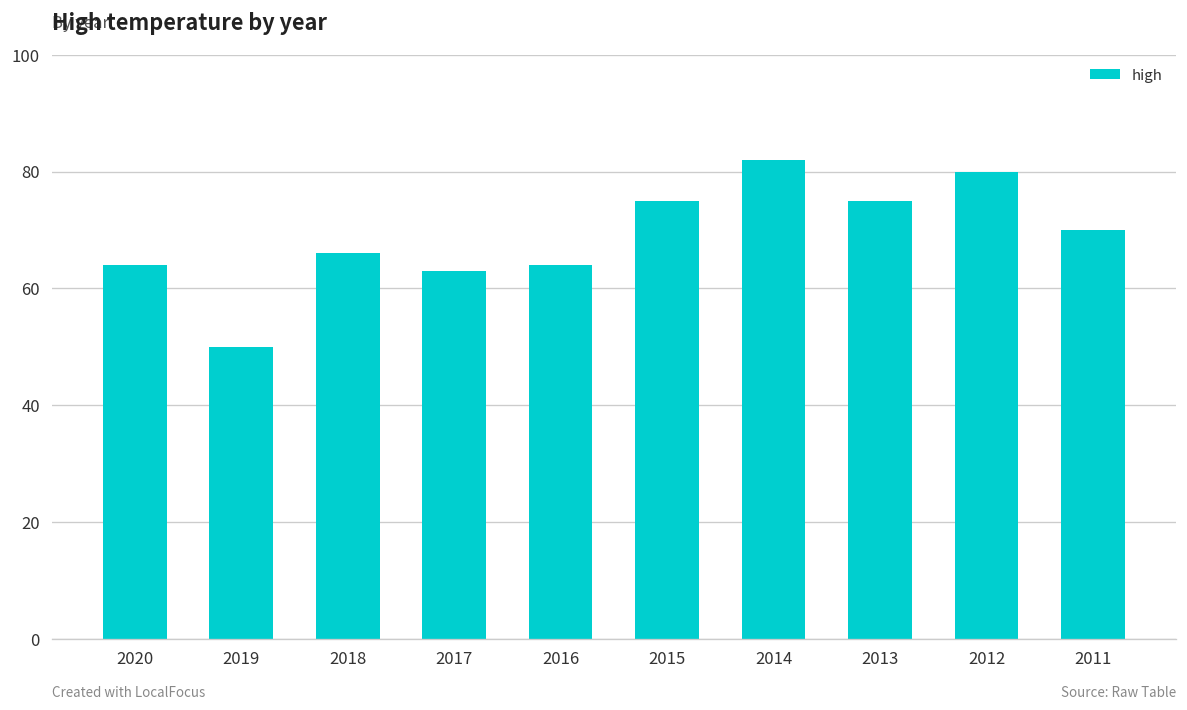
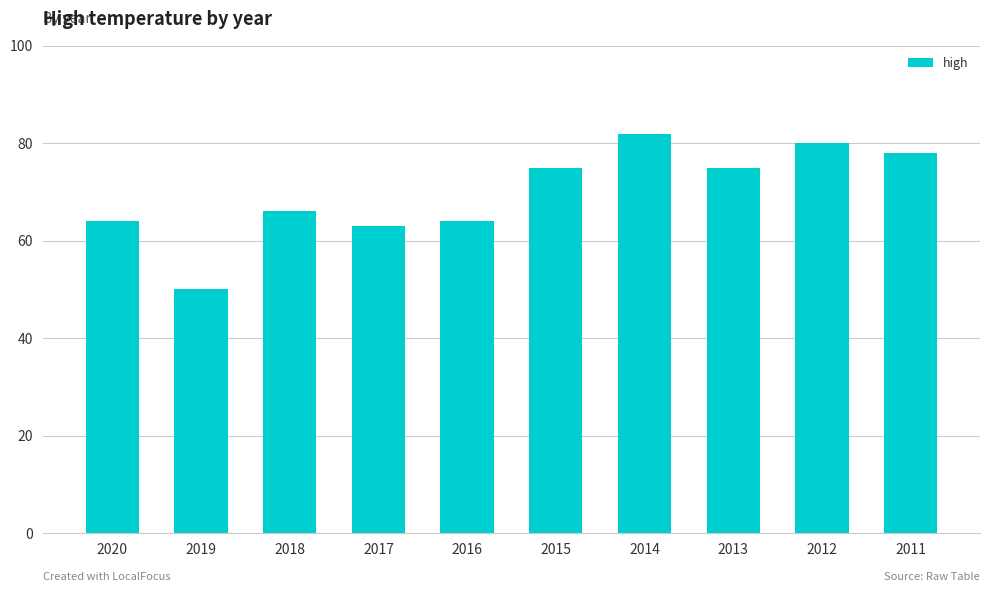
2011: 70 -> 78
